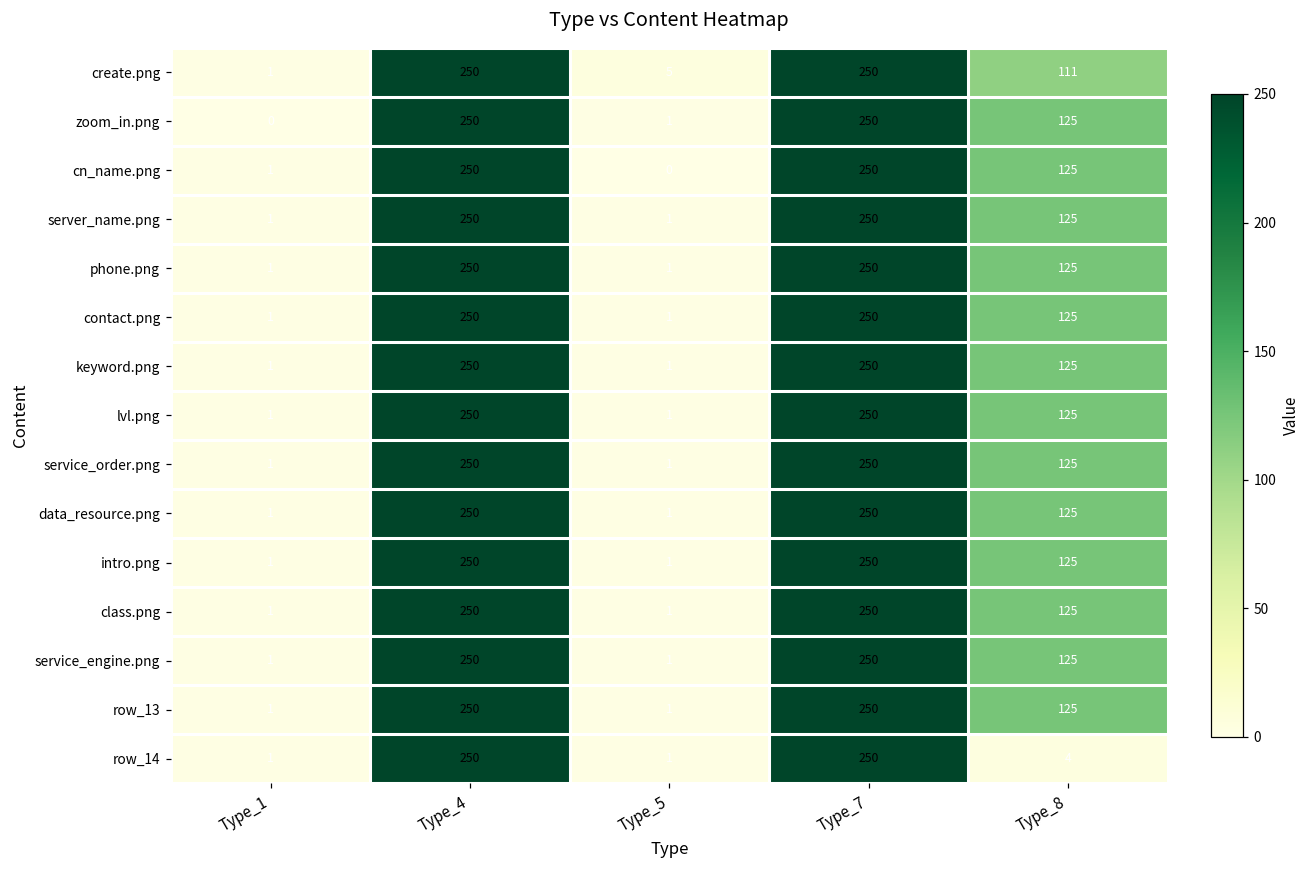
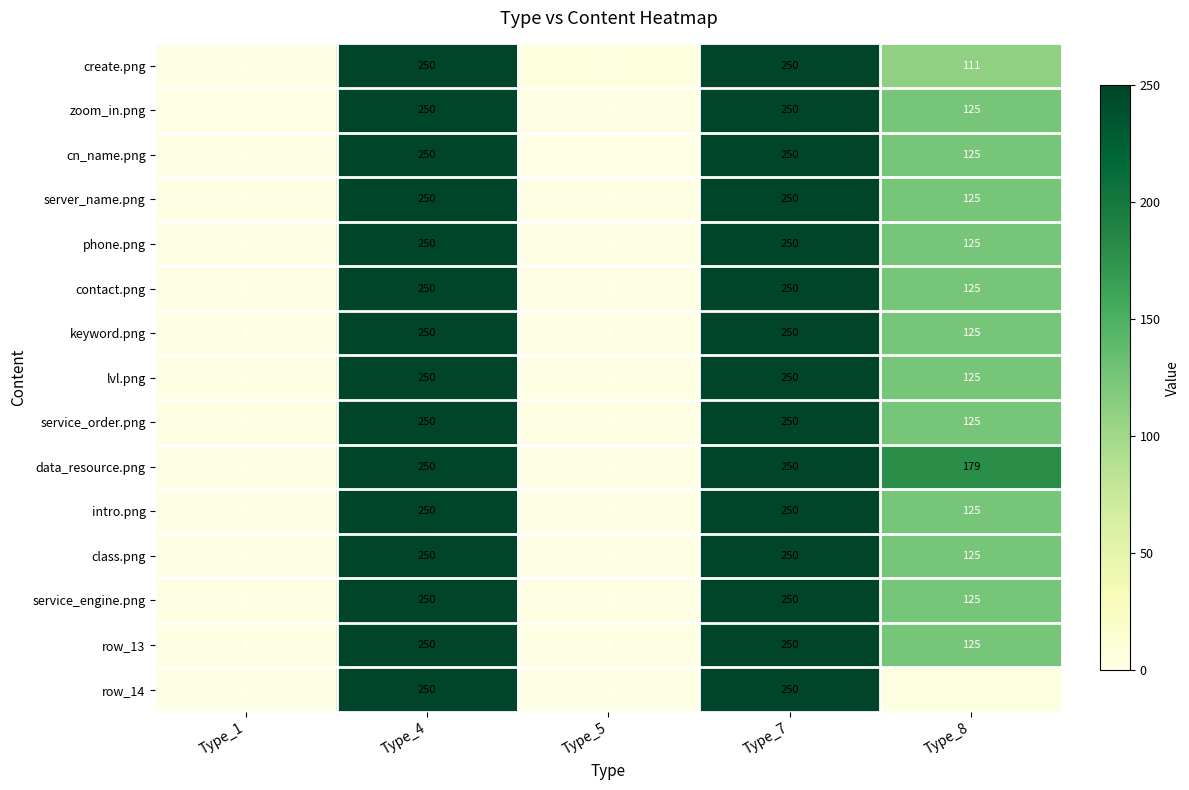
data_resource.png, Type_8: 125 -> 179
